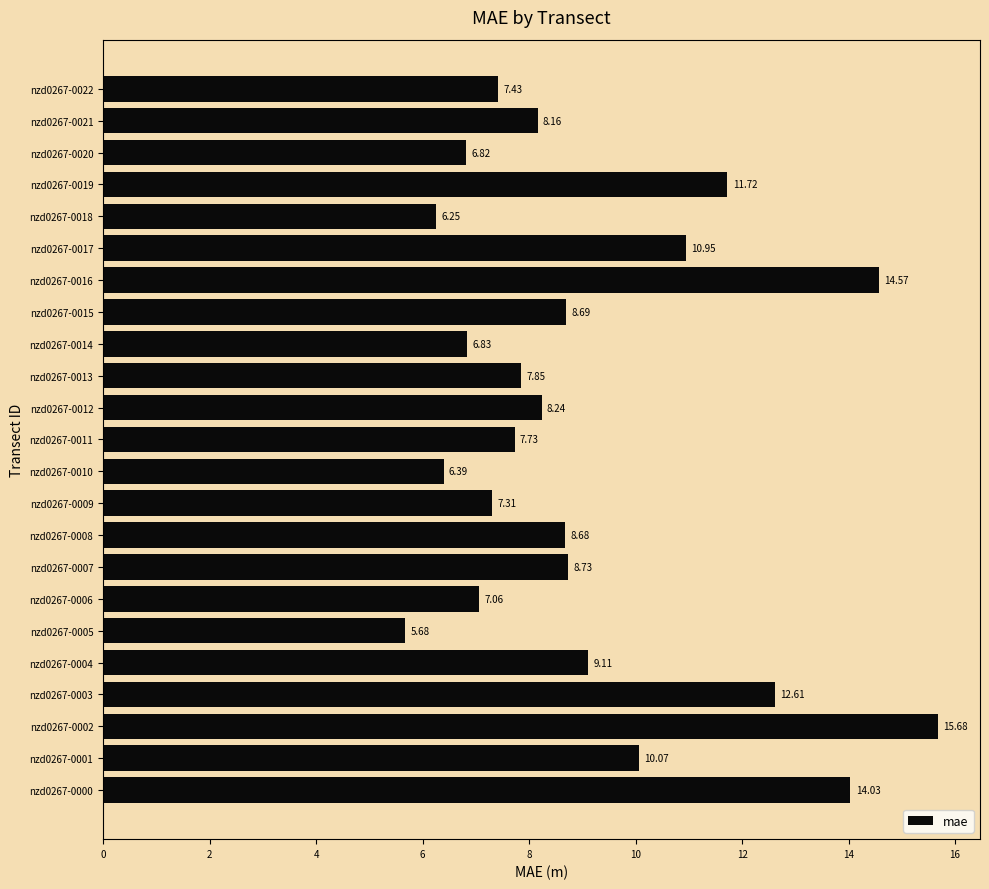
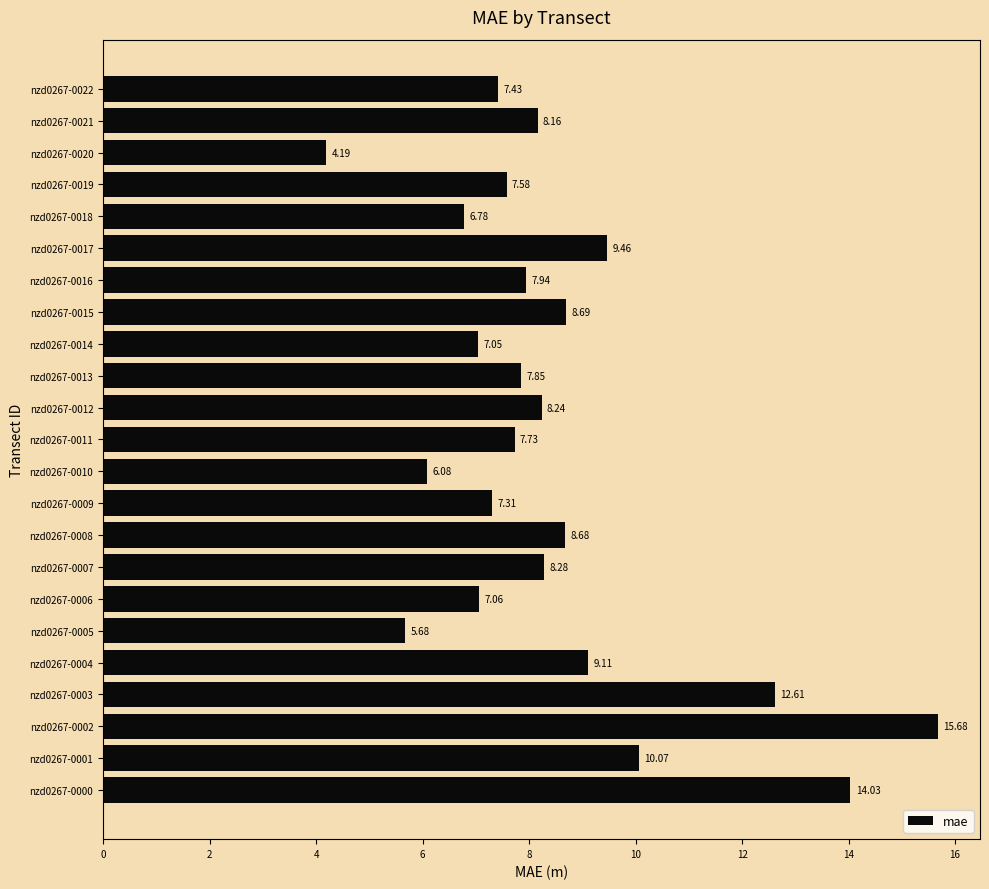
nzd0267-0020: 6.82 -> 4.19
nzd0267-0019: 11.72 -> 7.58
nzd0267-0018: 6.25 -> 6.78
nzd0267-0017: 10.95 -> 9.46
nzd0267-0016: 14.57 -> 7.94
nzd0267-0014: 6.83 -> 7.05
nzd0267-0010: 6.39 -> 6.08
nzd0267-0007: 8.73 -> 8.28
